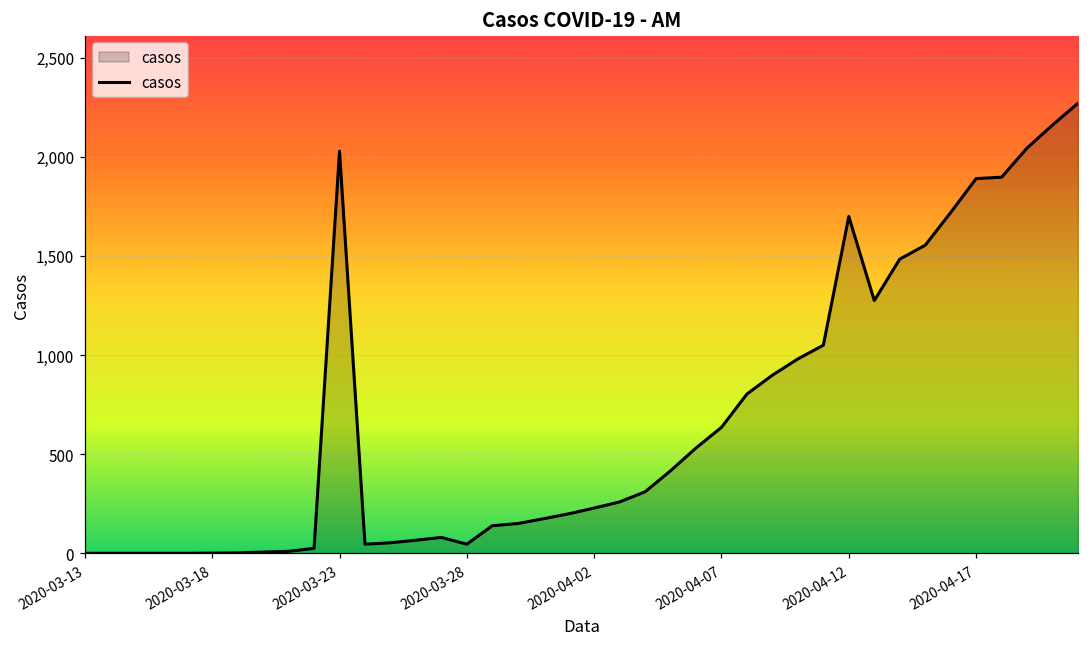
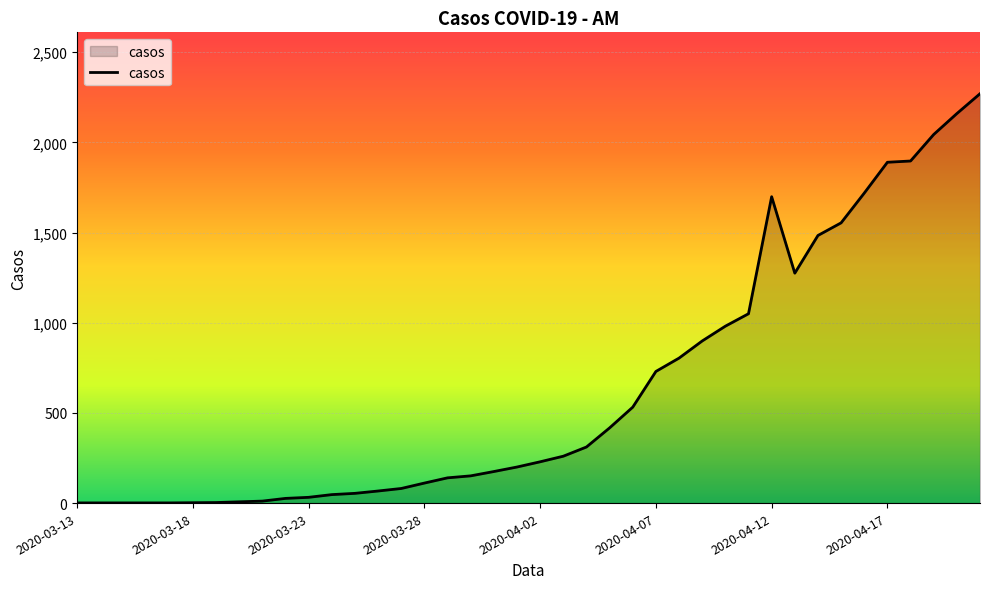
2020-03-23: 2,030 -> 30
2020-03-28: 50 -> 110
2020-04-07: 640 -> 730
